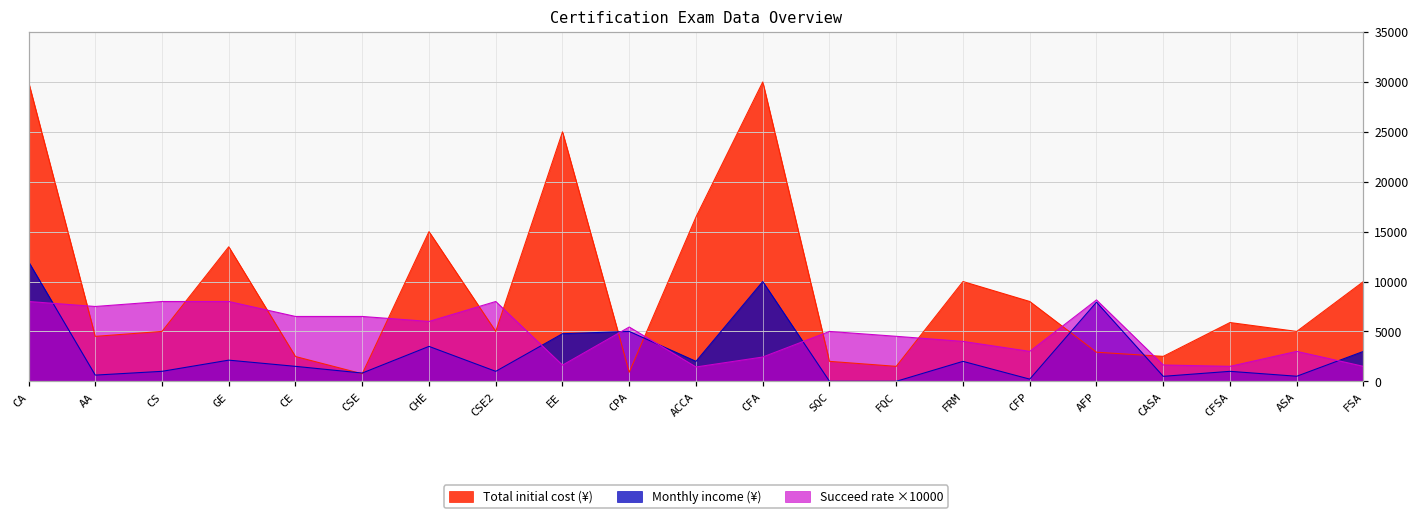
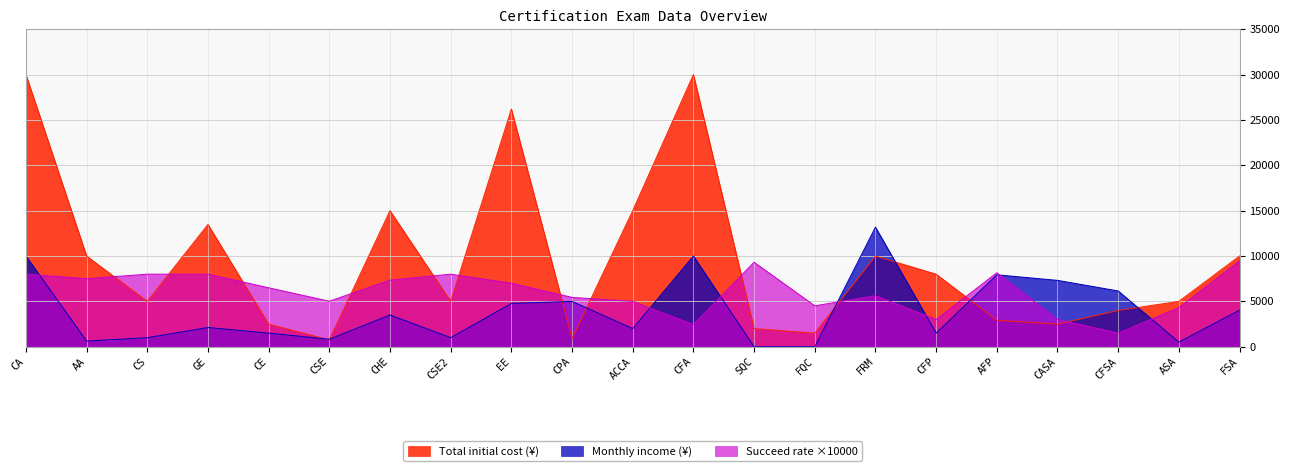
Monthly income (¥), CA: 12000 -> 10000
Total initial cost (¥), AA: 5000 -> 10000
Succeed rate ×10000, CSE: 7000 -> 5000
Succeed rate ×10000, CHE: 6000 -> 7000
Total initial cost (¥), EE: 25000 -> 26000
Succeed rate ×10000, EE: 2000 -> 7000
Total initial cost (¥), ACCA: 16000 -> 15000
Succeed rate ×10000, ACCA: 1000 -> 5000
Succeed rate ×10000, SQC: 5000 -> 9000
Monthly income (¥), FRM: 2000 -> 13000
Succeed rate ×10000, FRM: 4000 -> 6000
Monthly income (¥), CFP: 0 -> 2000
Monthly income (¥), CASA: 1000 -> 7000
Succeed rate ×10000, CASA: 2000 -> 3000
Total initial cost (¥), CFSA: 6000 -> 4000
Monthly income (¥), CFSA: 1000 -> 6000
Succeed rate ×10000, ASA: 3000 -> 4000
Monthly income (¥), FSA: 3000 -> 4000
Succeed rate ×10000, FSA: 2000 -> 9000
